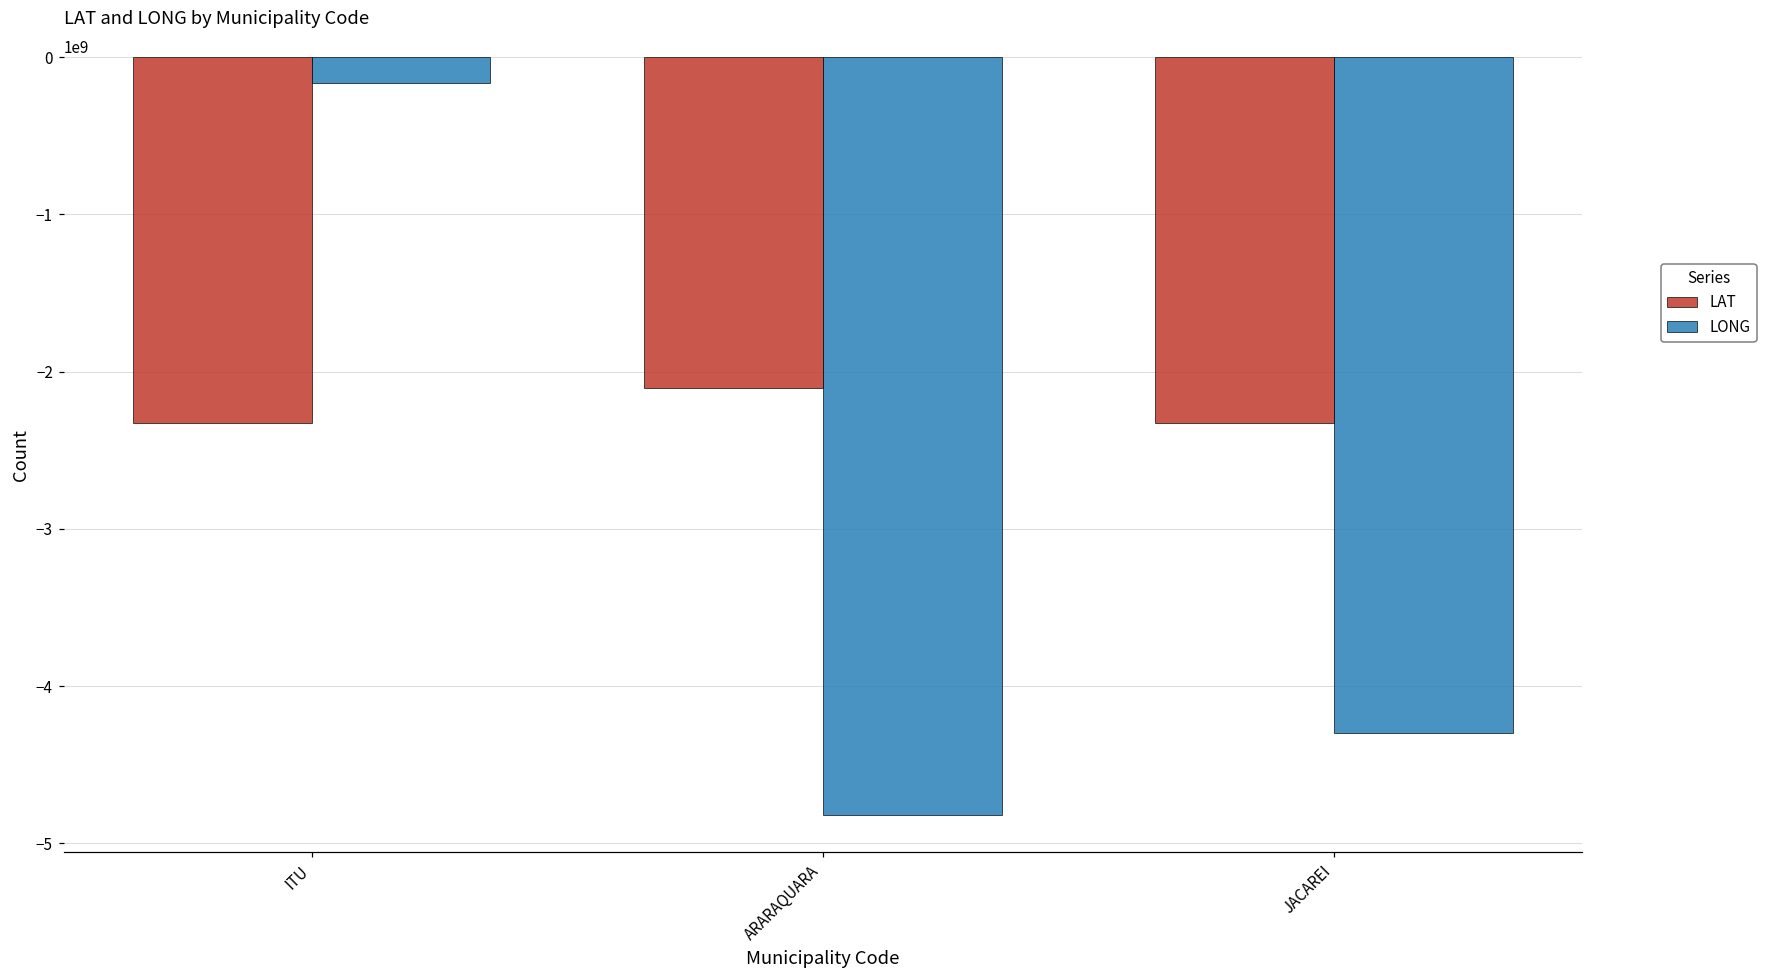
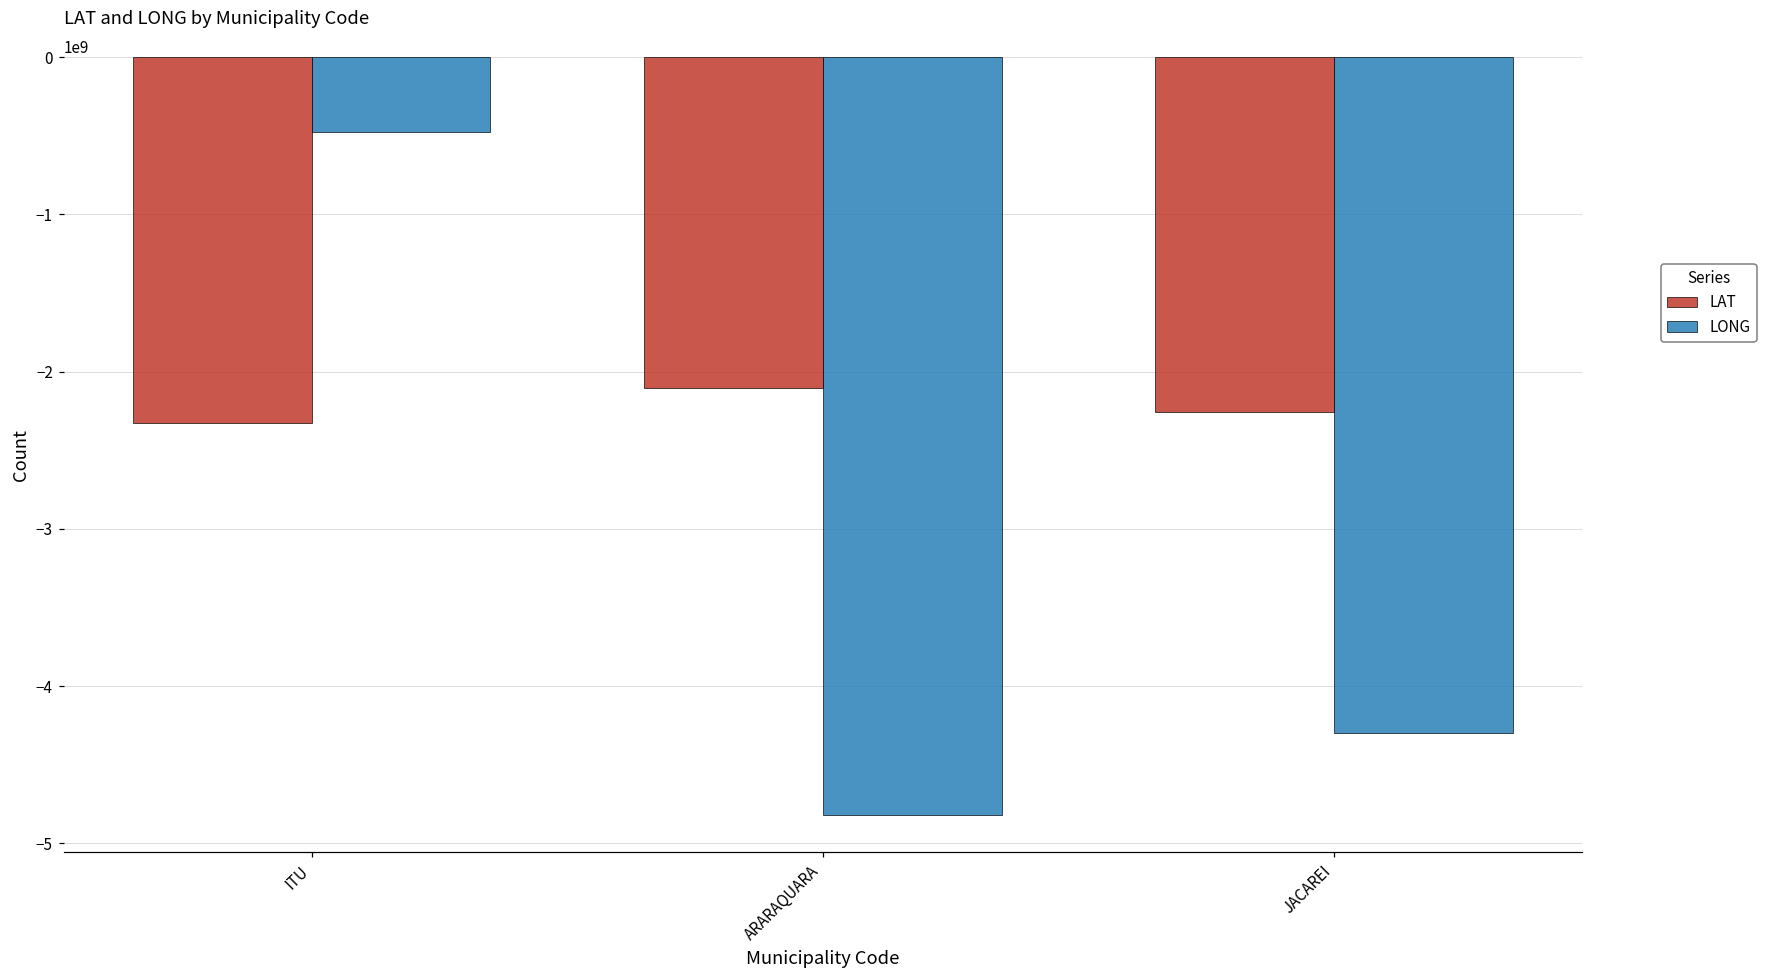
LONG, ITU: -160000000 -> -470000000
LAT, JACAREI: -2330000000 -> -2260000000
